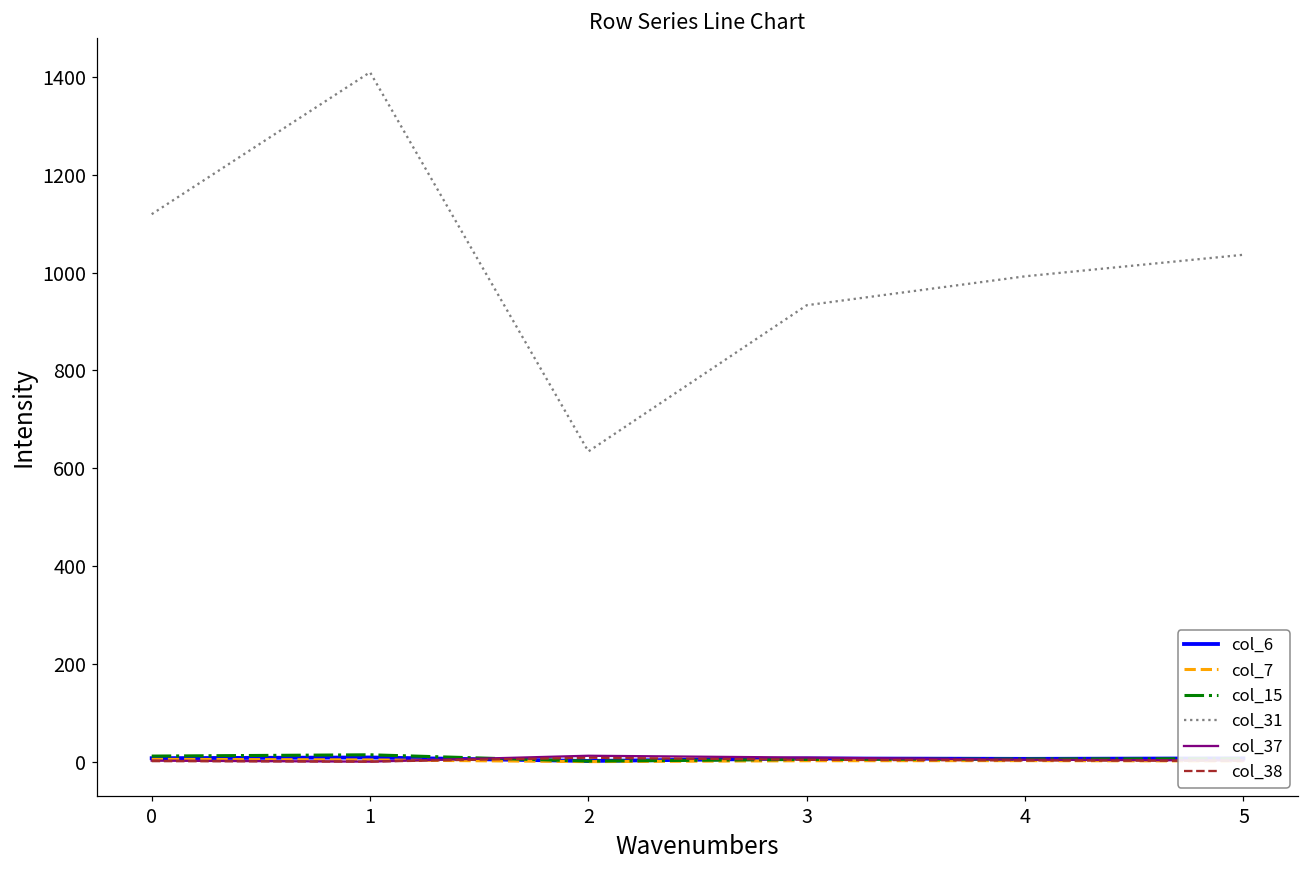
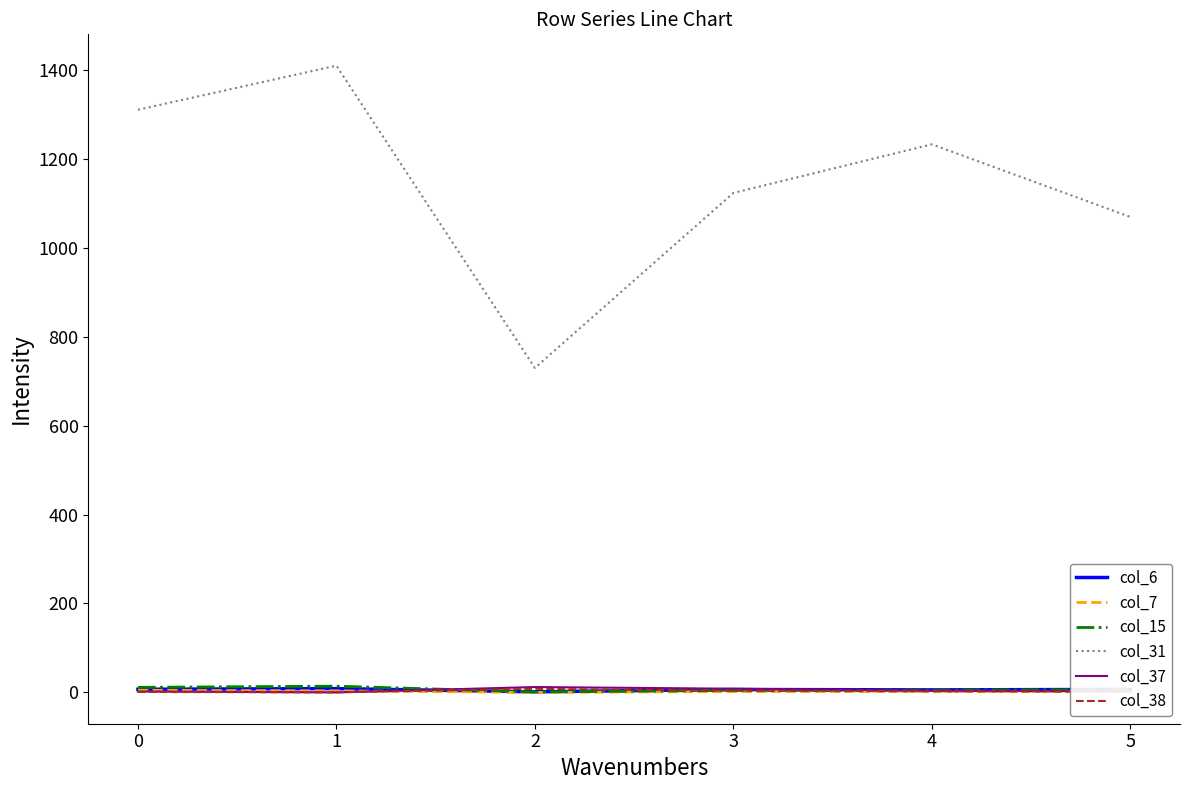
col_31, 0: 1120 -> 1310
col_31, 2: 630 -> 730
col_31, 3: 930 -> 1120
col_31, 4: 990 -> 1230
col_31, 5: 1040 -> 1070
